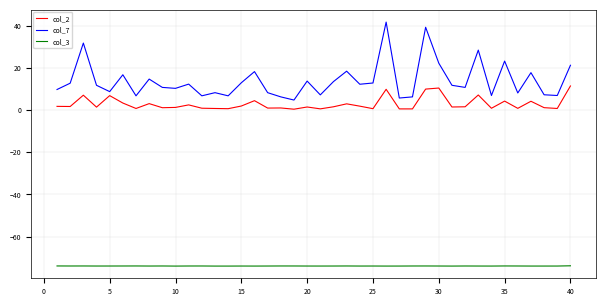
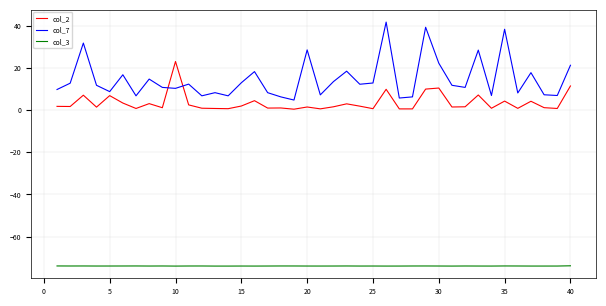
col_2, 10: 1 -> 23
col_7, 20: 14 -> 29
col_7, 35: 23 -> 38
